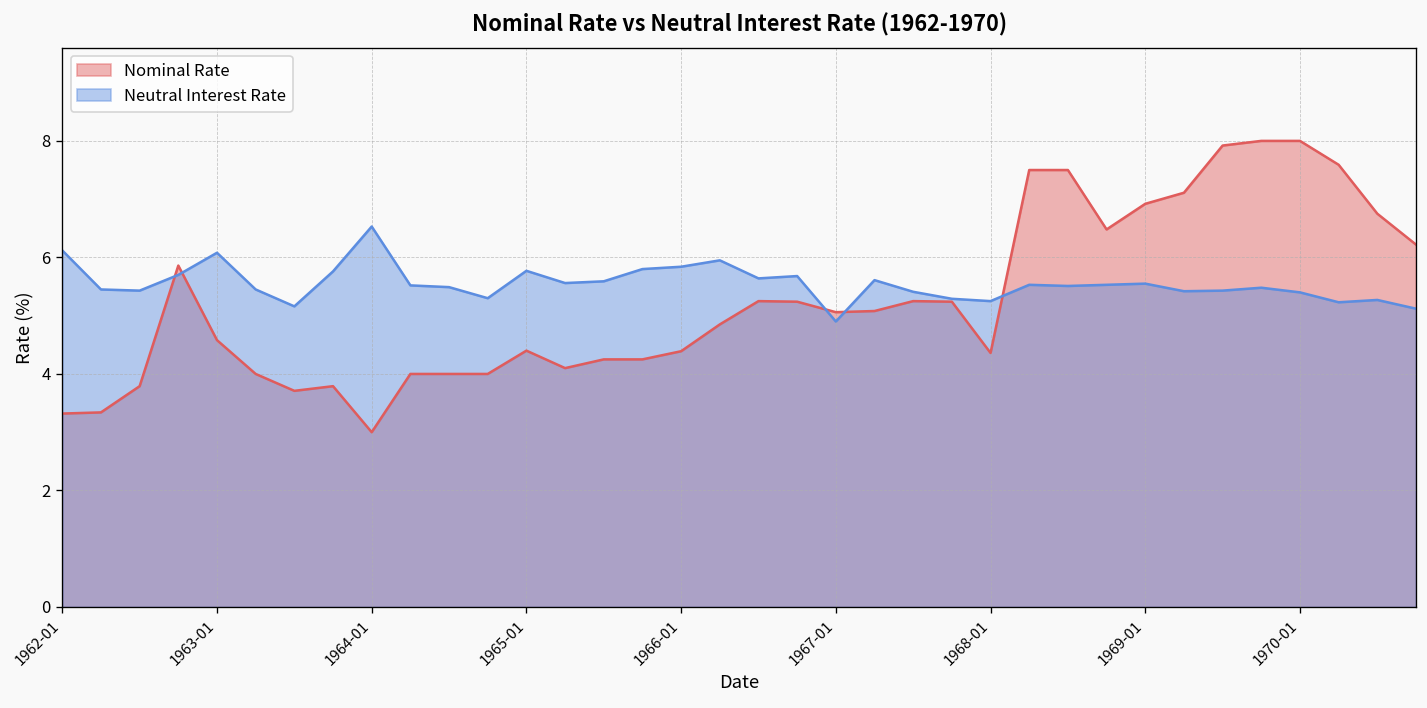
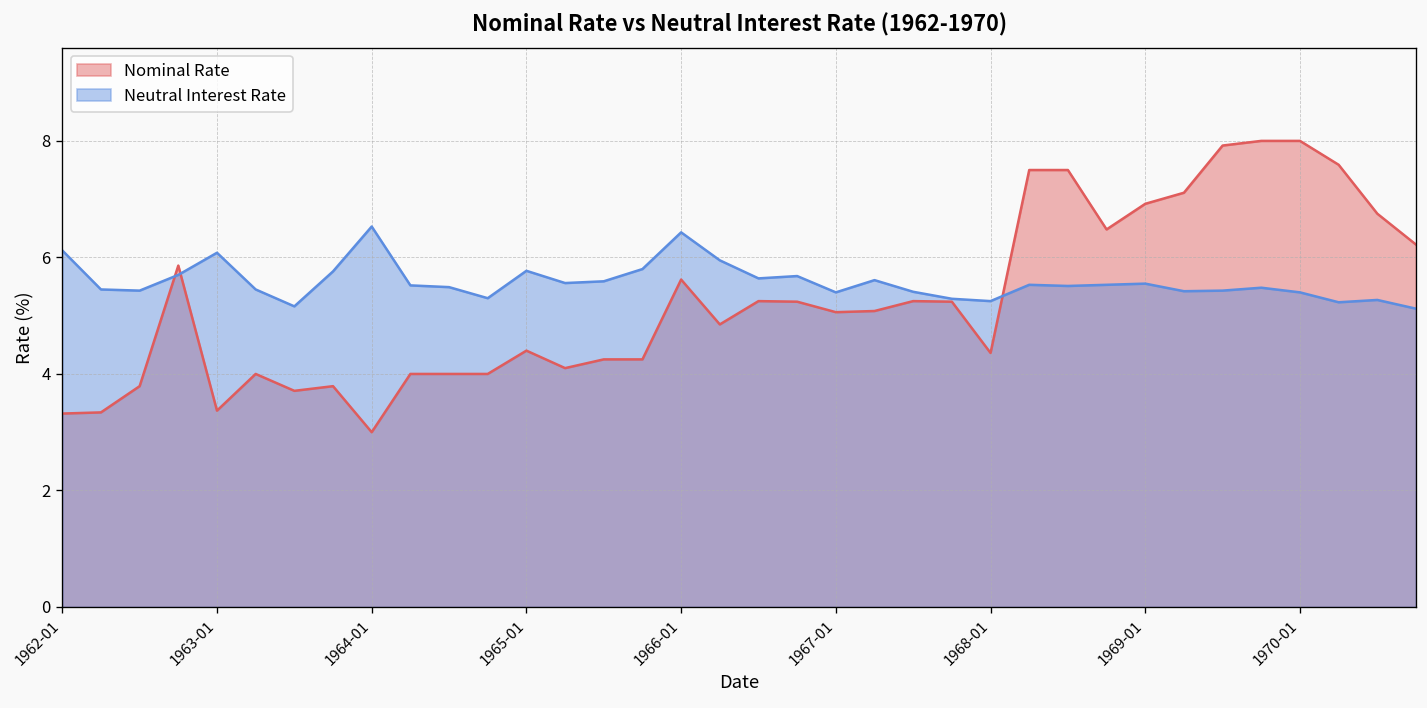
Nominal Rate, 1963-01: 4.6 -> 3.4
Nominal Rate, 1966-01: 4.4 -> 5.6
Neutral Interest Rate, 1966-01: 5.8 -> 6.4
Neutral Interest Rate, 1967-01: 4.9 -> 5.4
